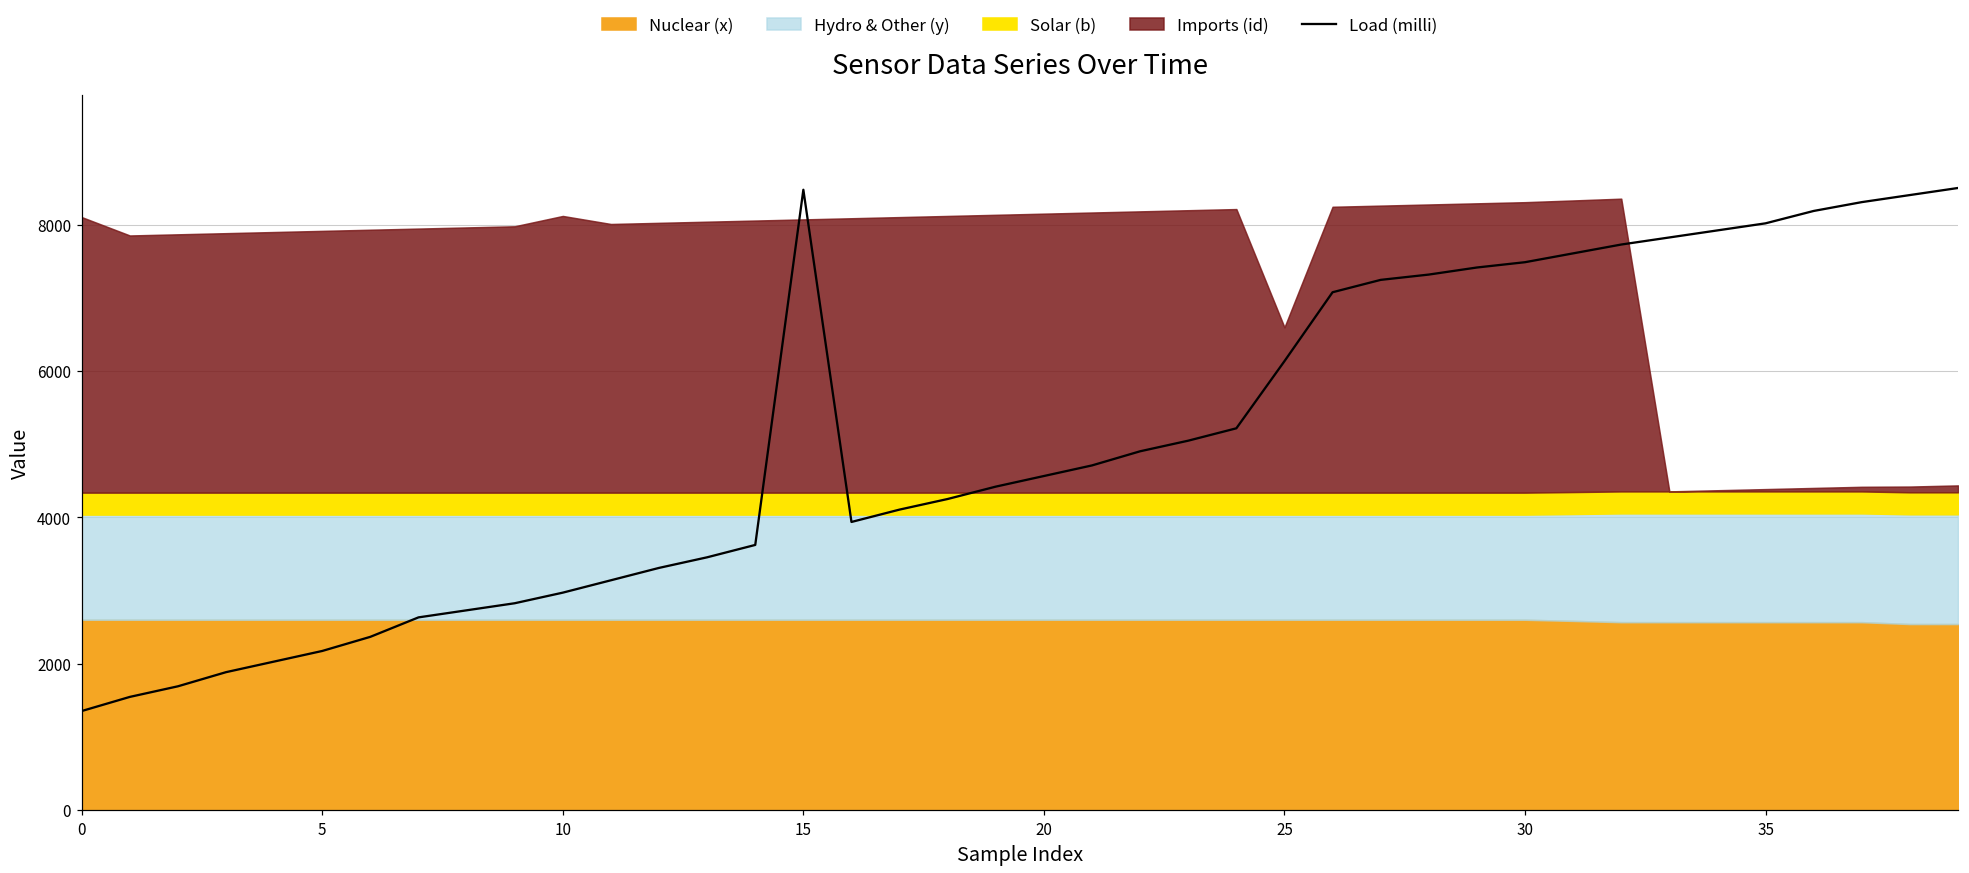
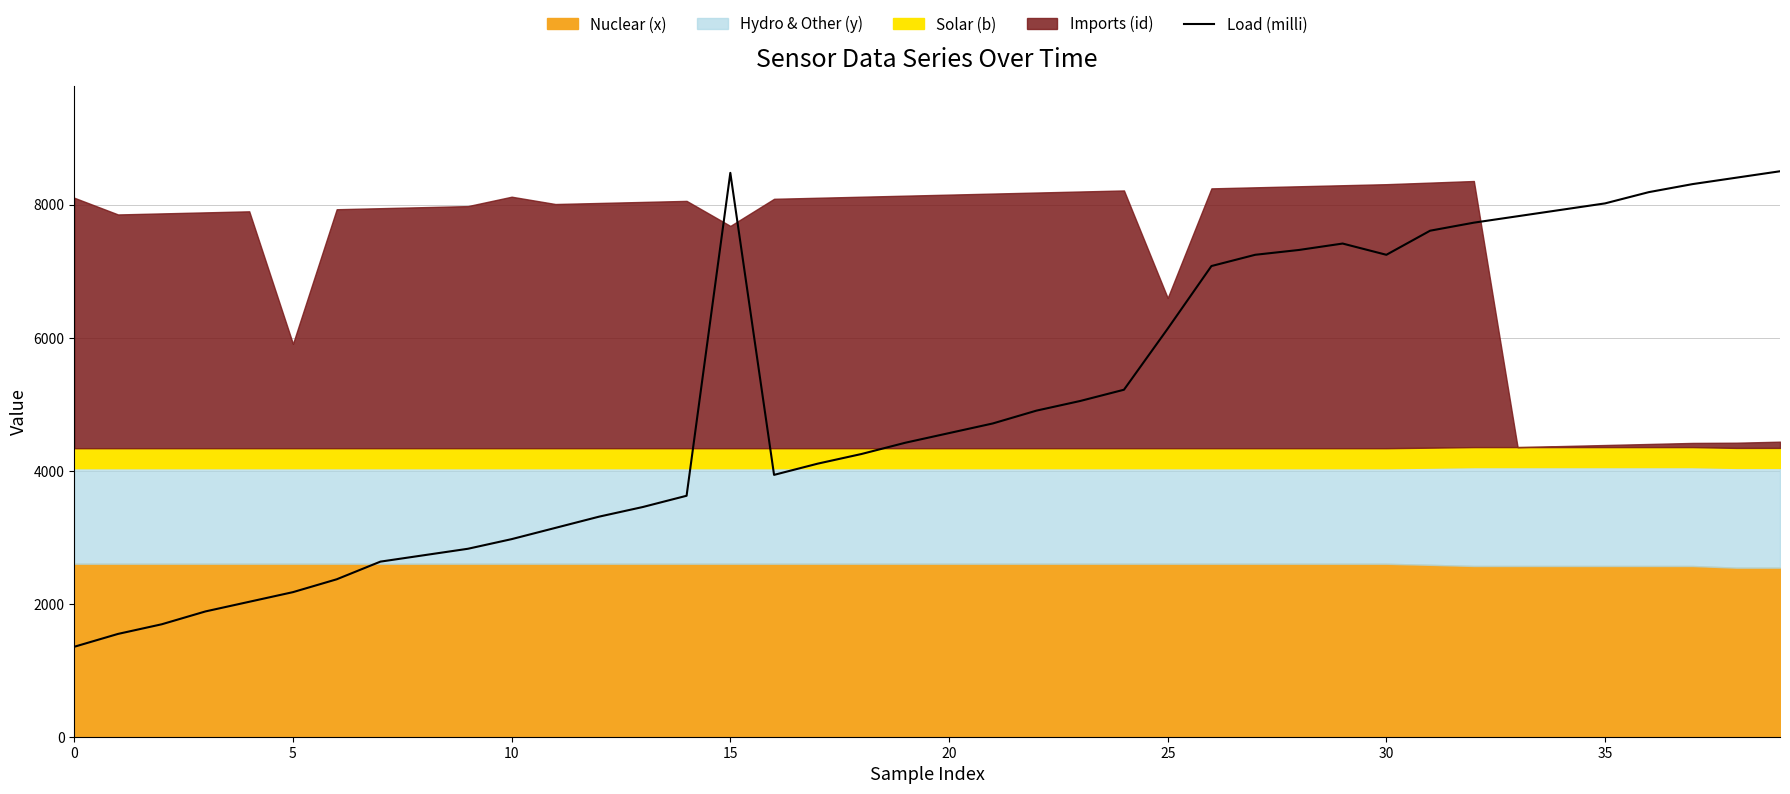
Imports (id), 5: 3600 -> 1600
Imports (id), 15: 3700 -> 3300
Load (milli), 30: 7500 -> 7200
